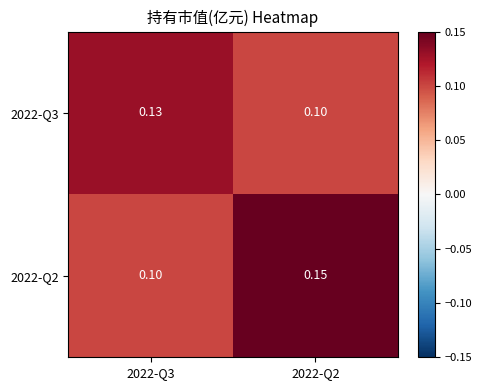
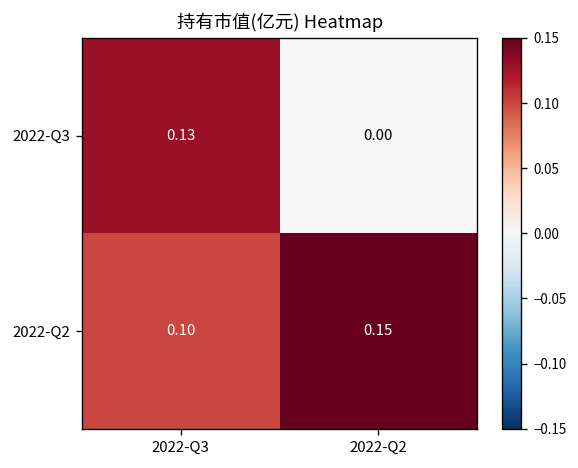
2022-Q3, 2022-Q2: 0.10 -> 0.00
